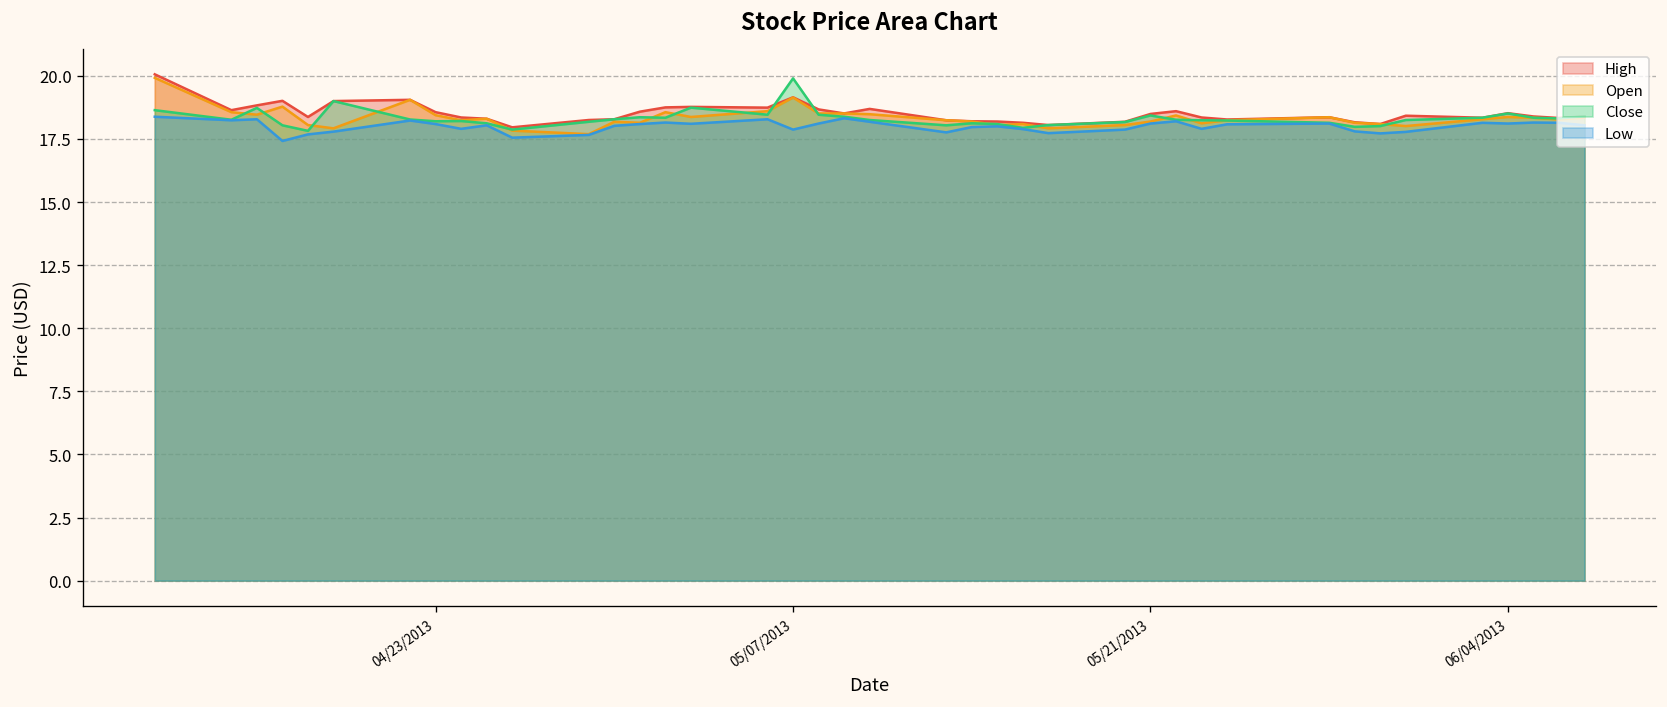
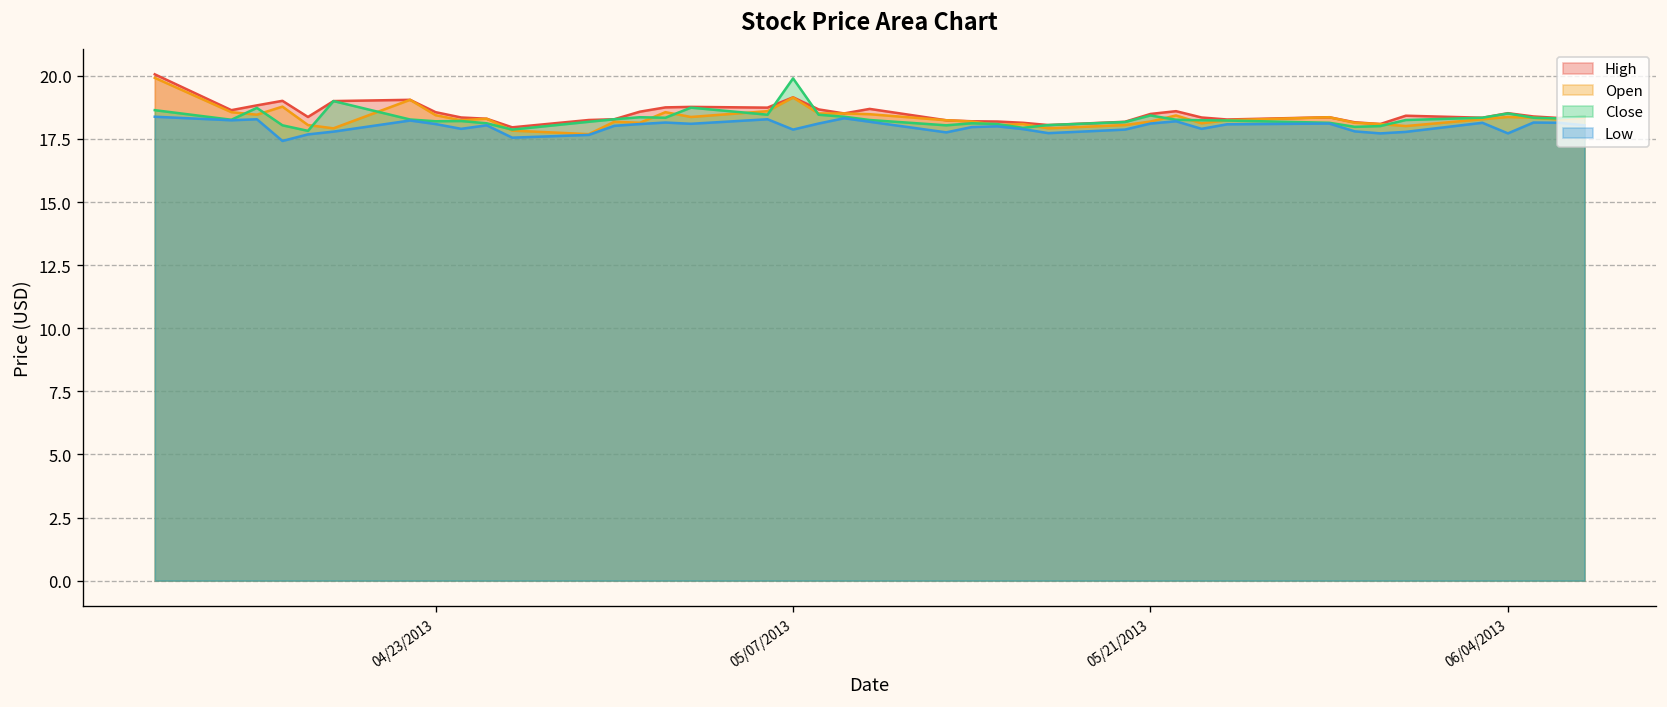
Low, 06/04/2013: 18.1 -> 17.7
